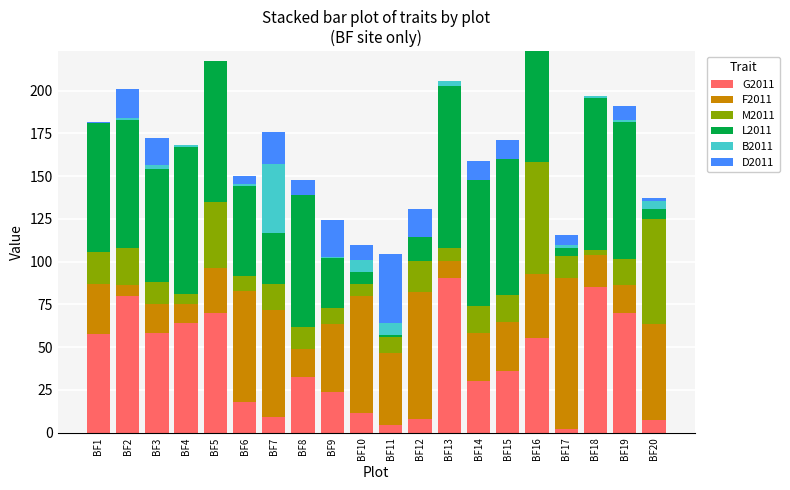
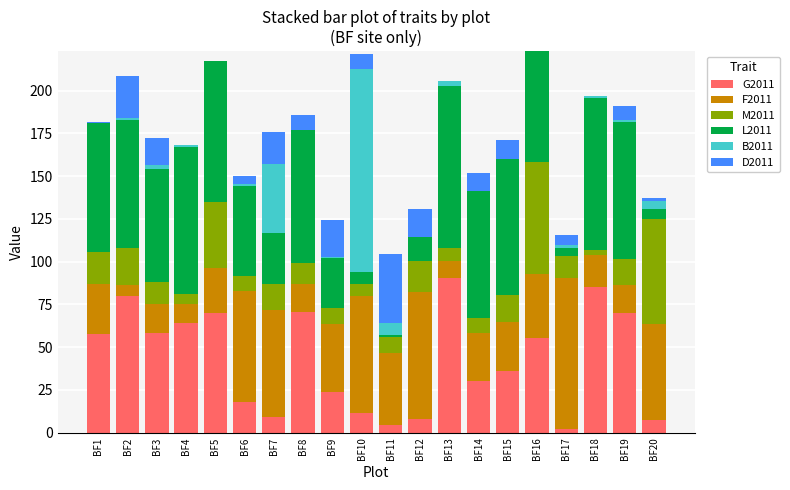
D2011, BF2: 17 -> 25
G2011, BF8: 33 -> 71
B2011, BF10: 7 -> 118
M2011, BF14: 16 -> 9
